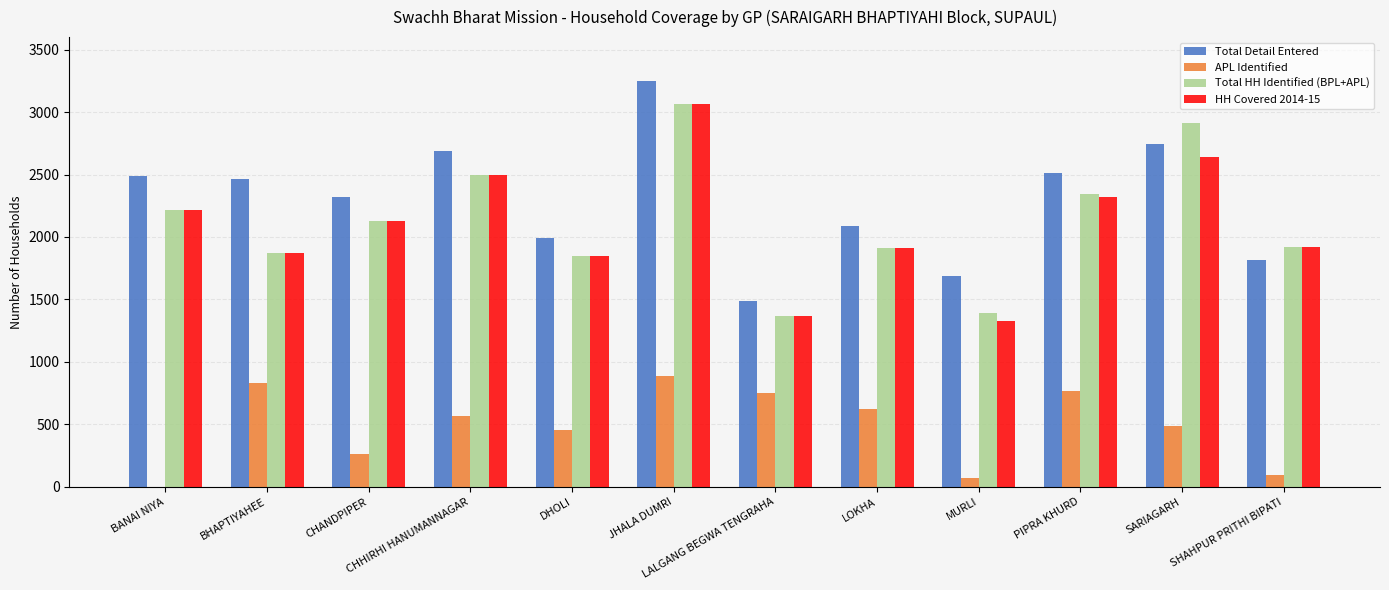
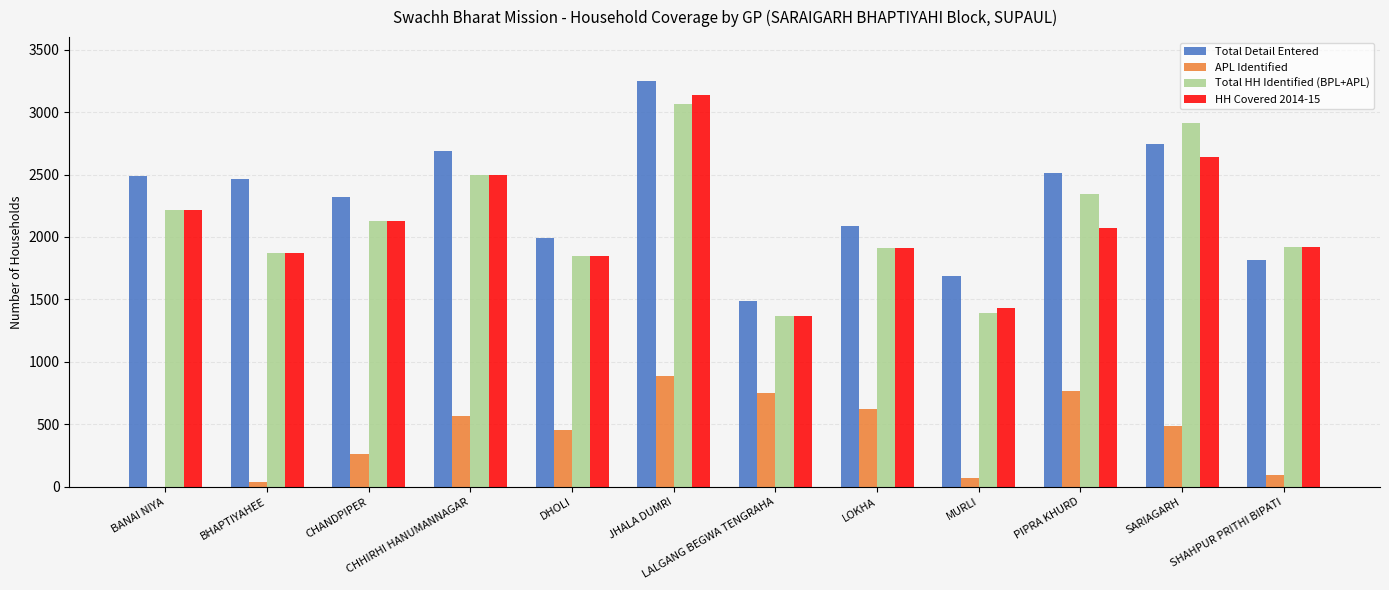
APL Identified, BHAPTIYAHEE: 830 -> 40
HH Covered 2014-15, JHALA DUMRI: 3060 -> 3140
HH Covered 2014-15, MURLI: 1330 -> 1440
HH Covered 2014-15, PIPRA KHURD: 2320 -> 2070
